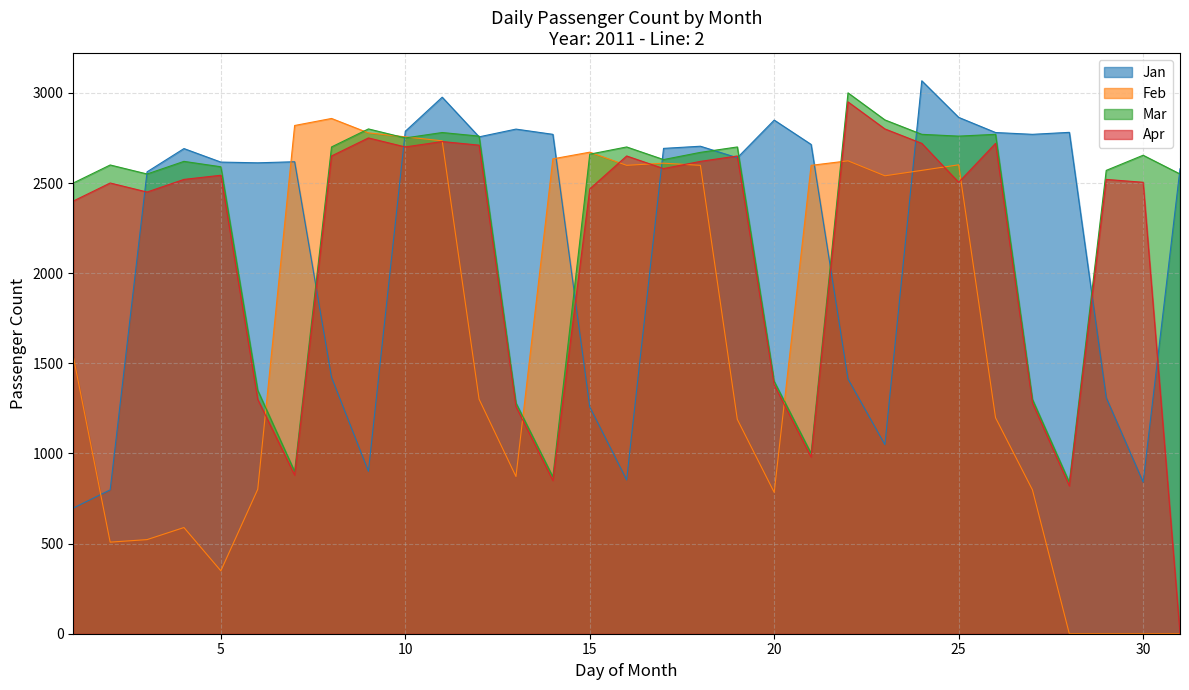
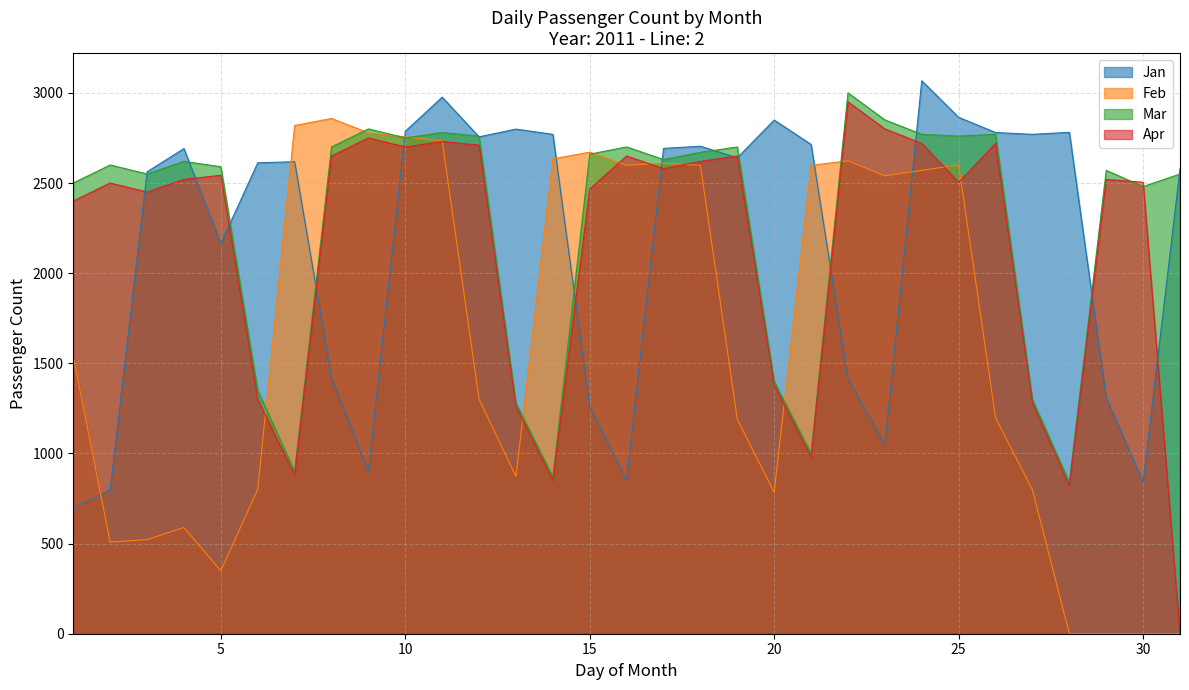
Jan, 5: 2620 -> 2160
Mar, 30: 2650 -> 2480
